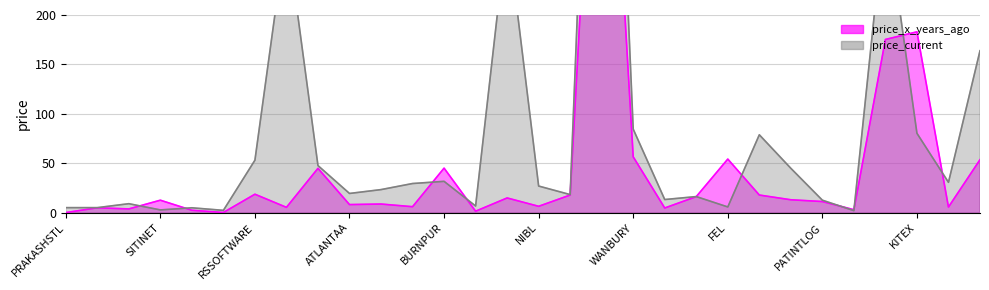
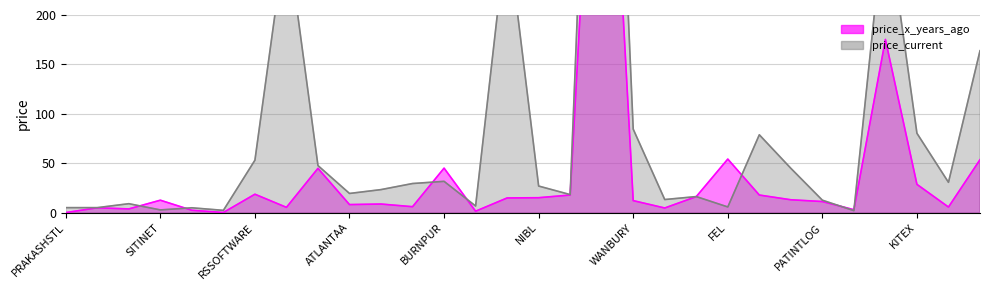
price_x_years_ago, NIBL: 10 -> 20
price_x_years_ago, WANBURY: 60 -> 10
price_x_years_ago, KITEX: 180 -> 30
